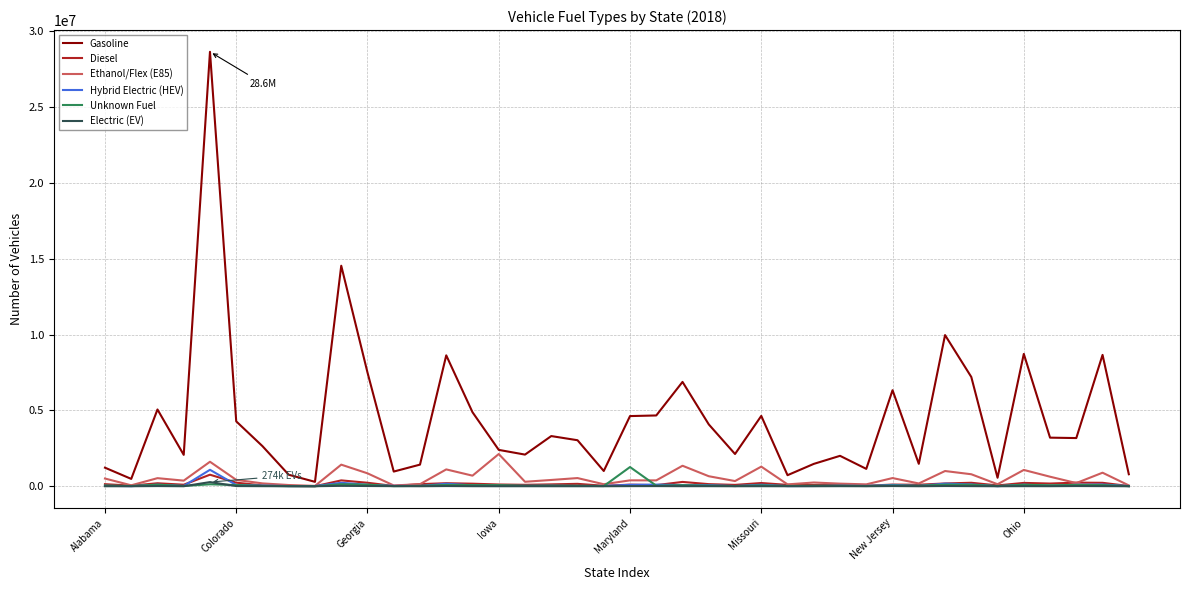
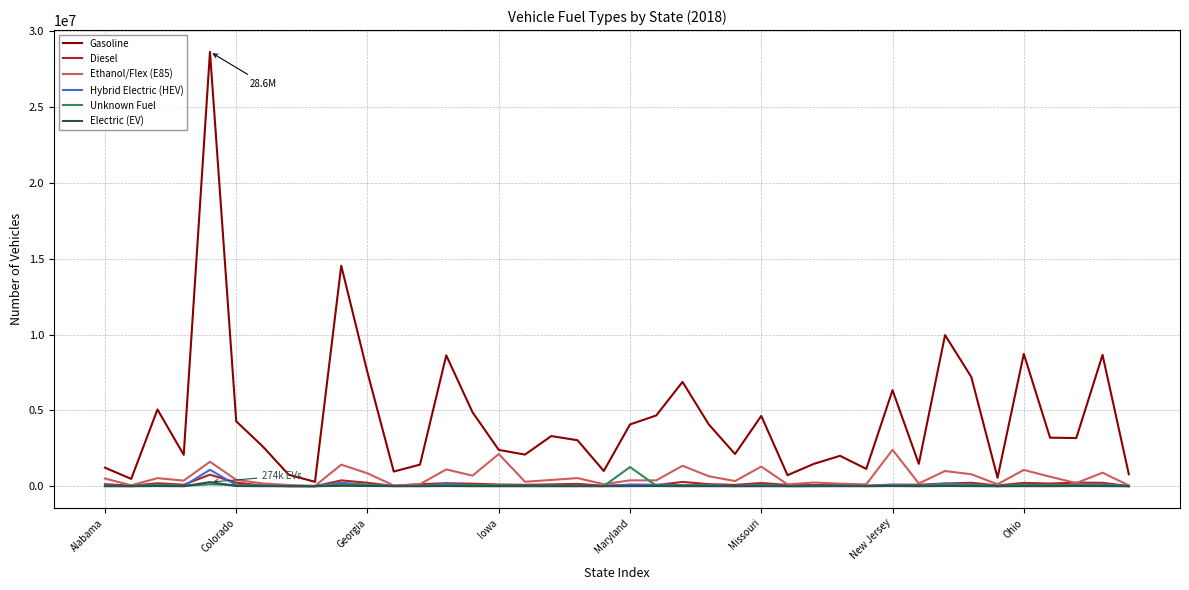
Gasoline, Maryland: 4600000 -> 4100000
Ethanol/Flex (E85), New Jersey: 500000 -> 2400000
